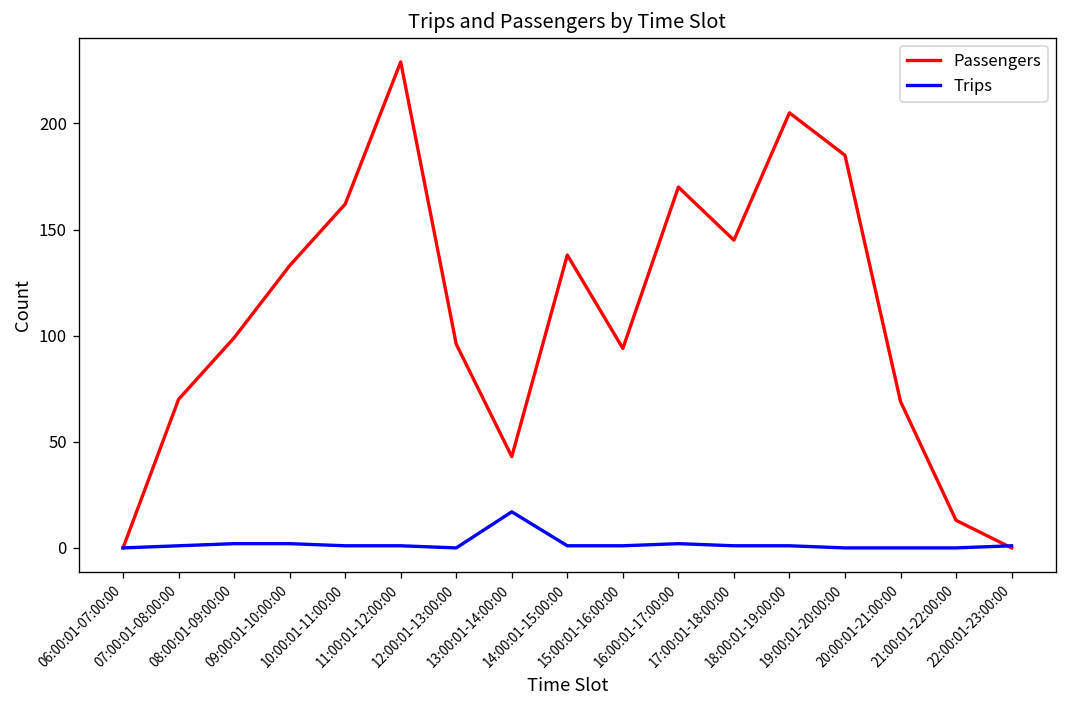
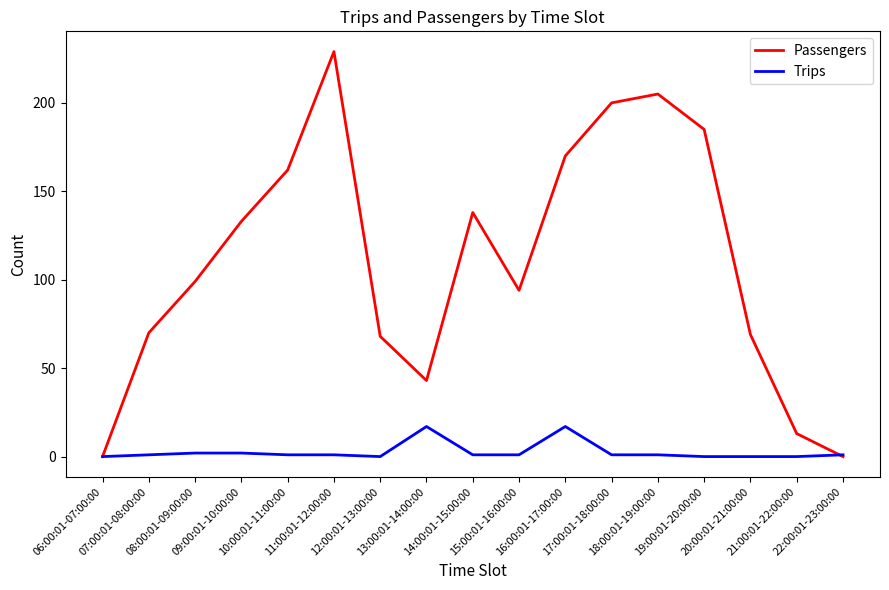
Passengers, 12:00:01-13:00:00: 96 -> 68
Trips, 16:00:01-17:00:00: 2 -> 17
Passengers, 17:00:01-18:00:00: 145 -> 200
